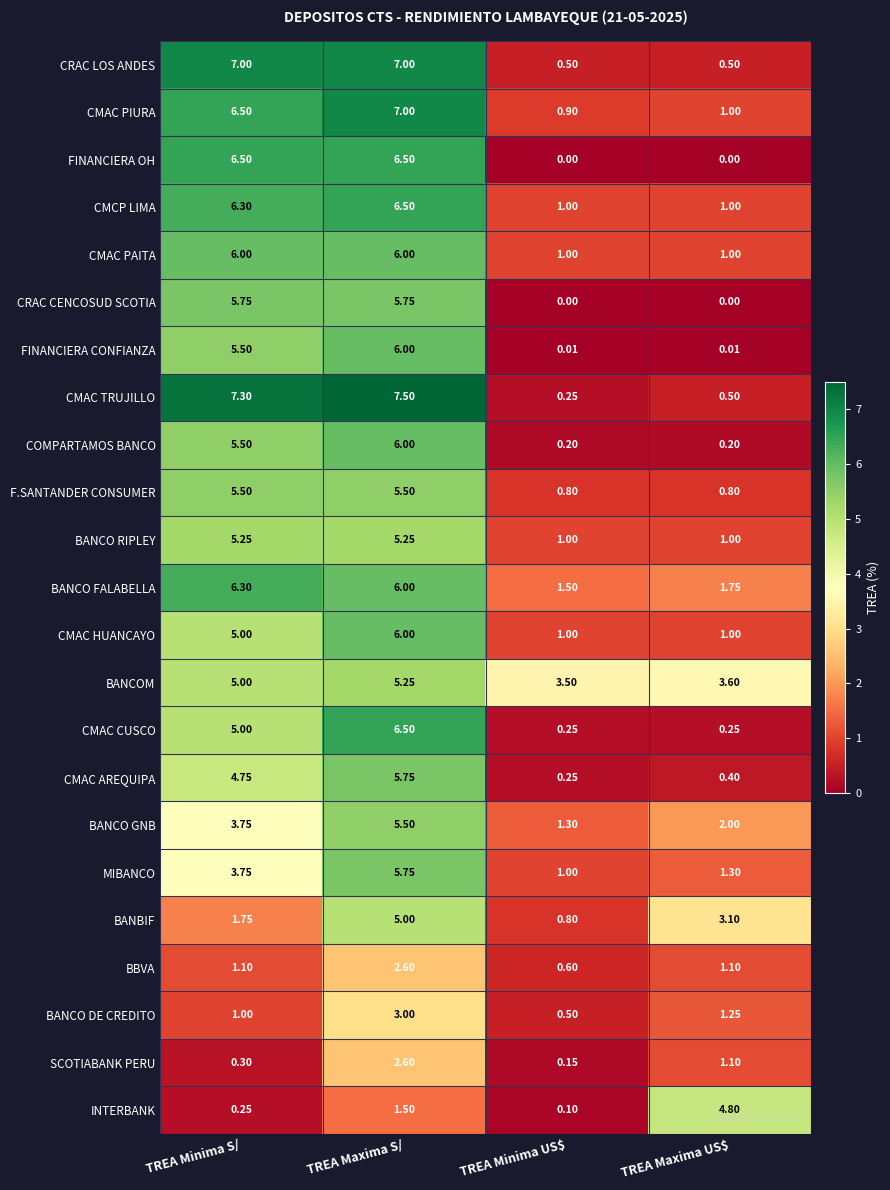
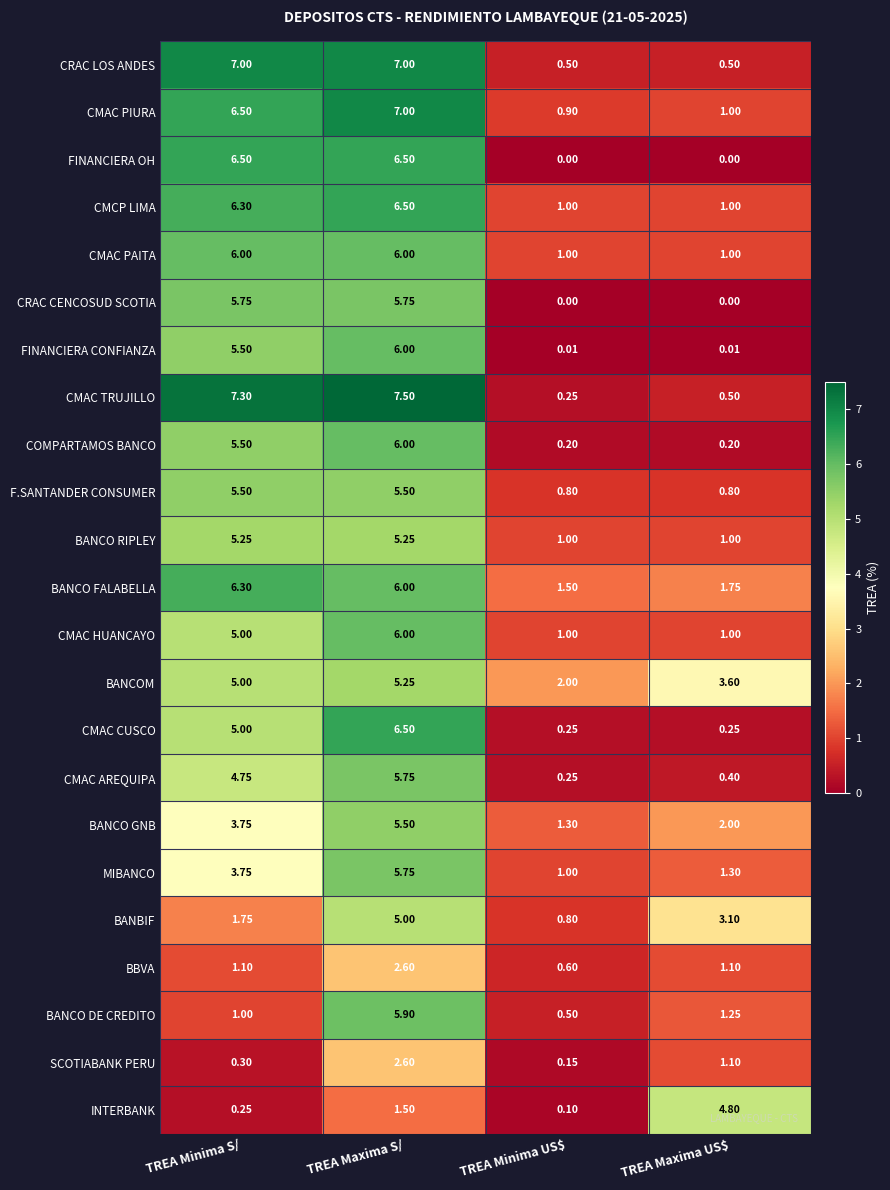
BANCOM, TREA Minima US$: 3.50 -> 2.00
BANCO DE CREDITO, TREA Maxima S/: 3.00 -> 5.90
